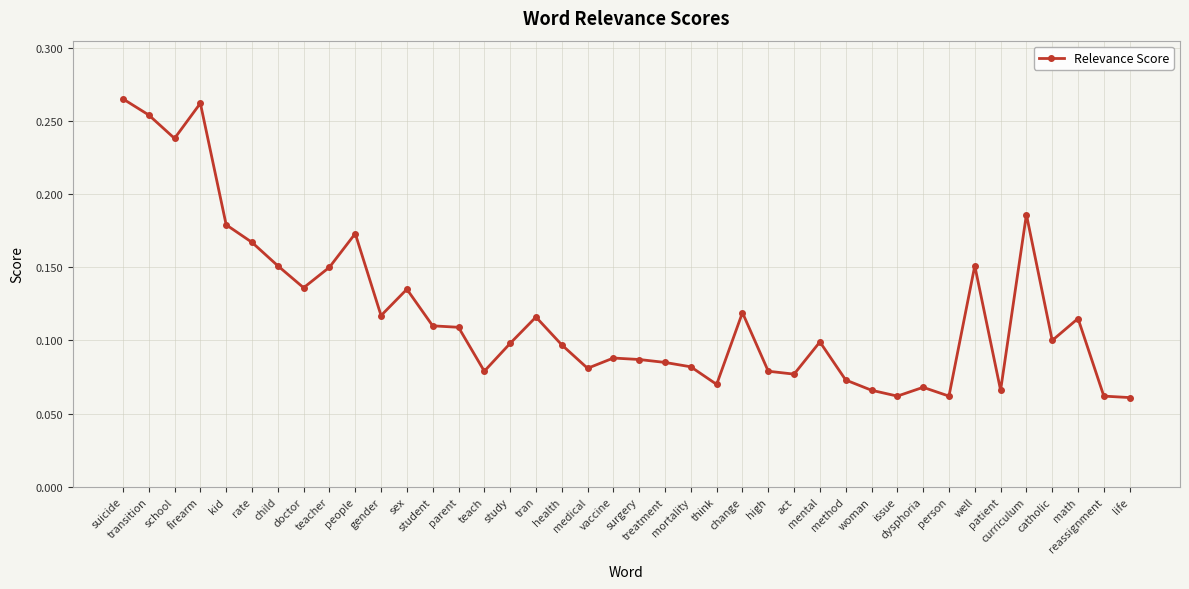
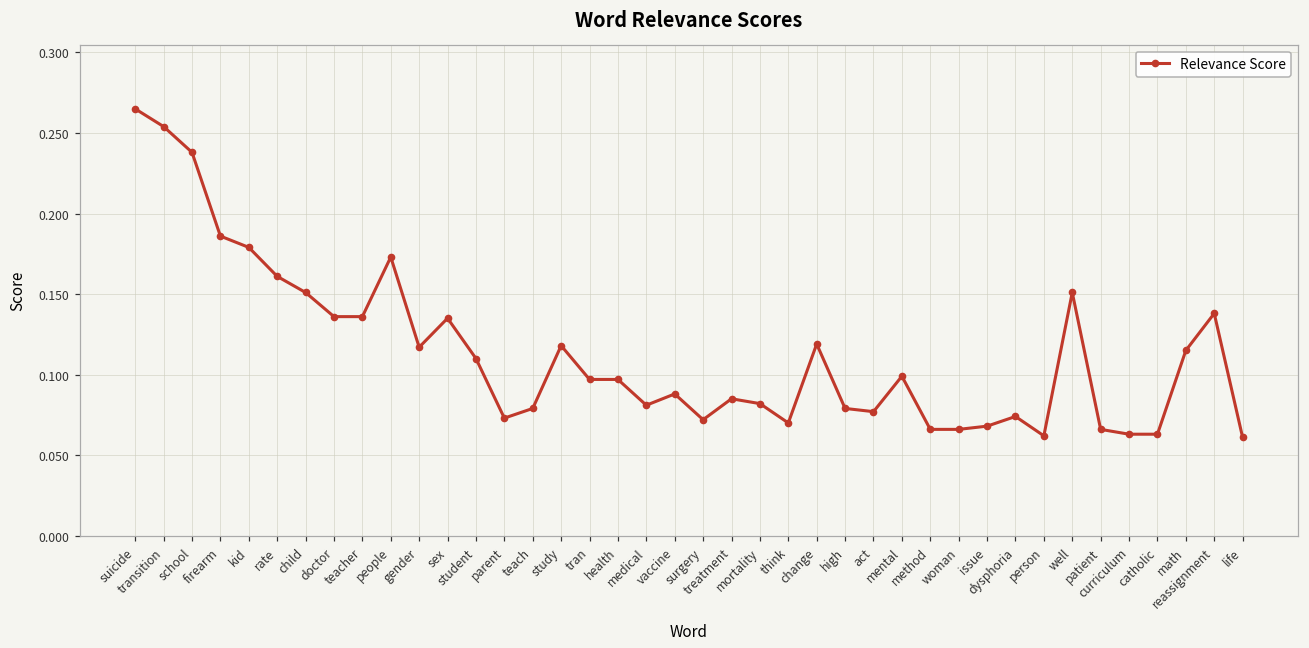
firearm: 0.262 -> 0.186
rate: 0.167 -> 0.161
teacher: 0.150 -> 0.136
parent: 0.109 -> 0.073
study: 0.098 -> 0.118
tran: 0.116 -> 0.097
surgery: 0.087 -> 0.072
method: 0.073 -> 0.066
issue: 0.062 -> 0.068
dysphoria: 0.068 -> 0.074
curriculum: 0.186 -> 0.063
catholic: 0.100 -> 0.063
reassignment: 0.062 -> 0.138
